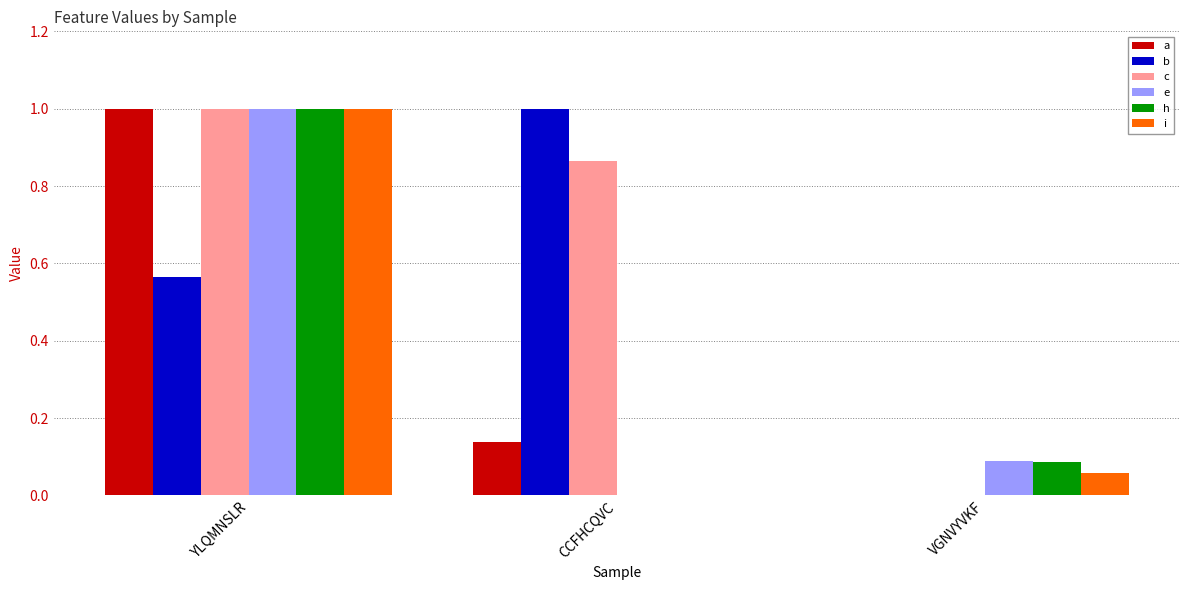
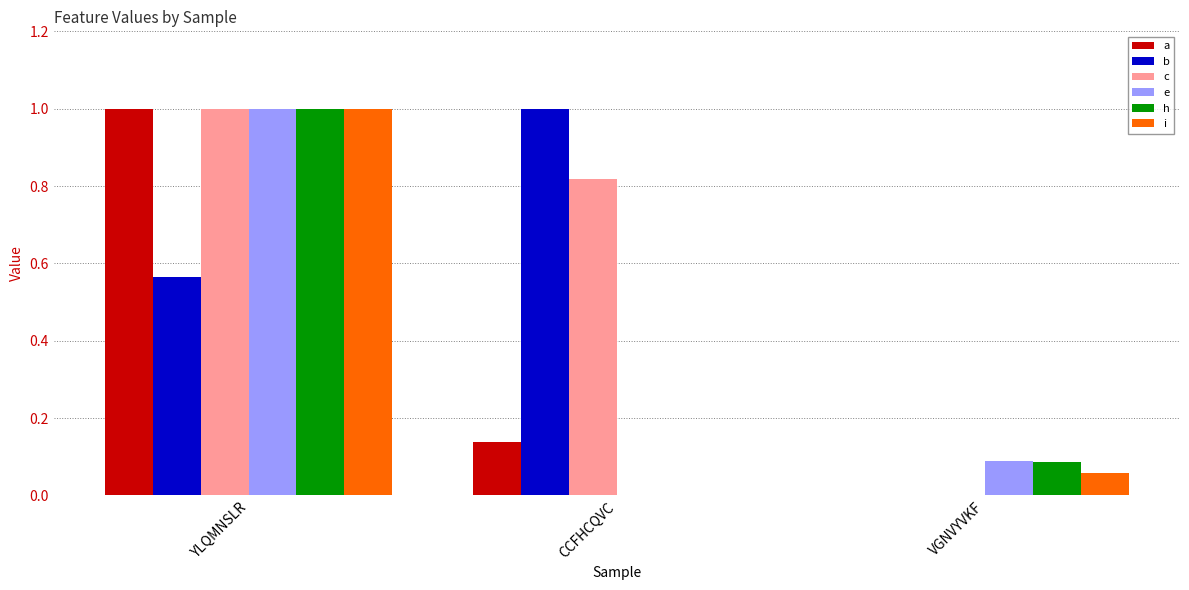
c, CCFHCQVC: 0.86 -> 0.82
